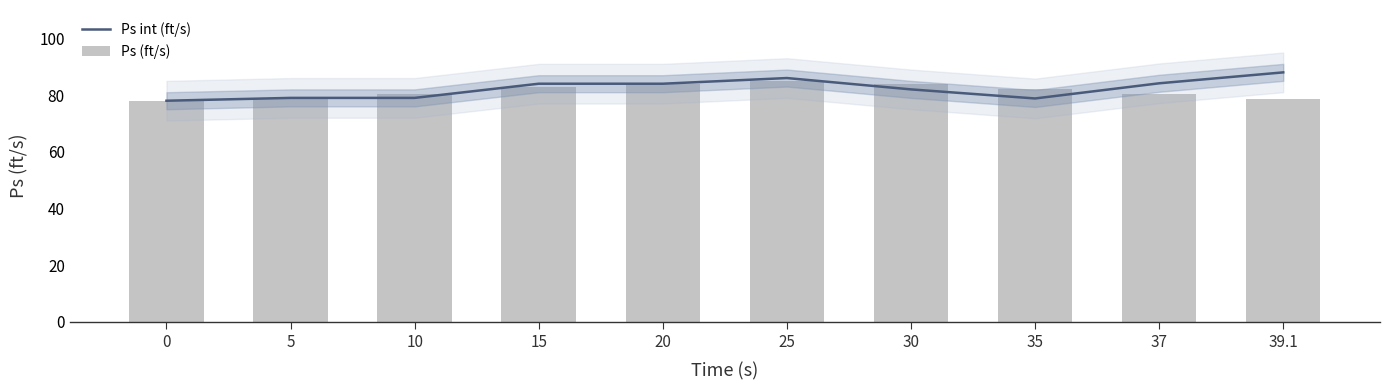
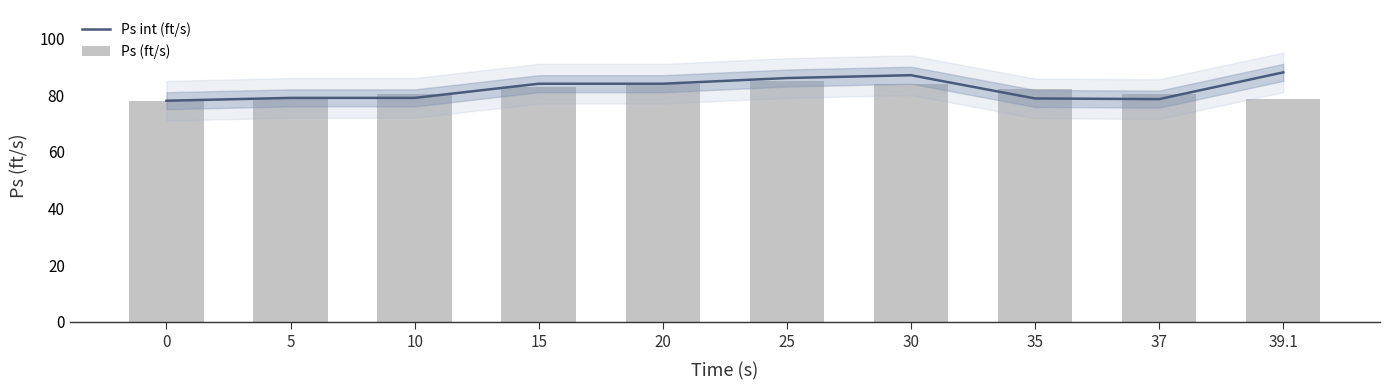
Ps int (ft/s), 30: 82 -> 87
Ps int (ft/s), 37: 84 -> 79
